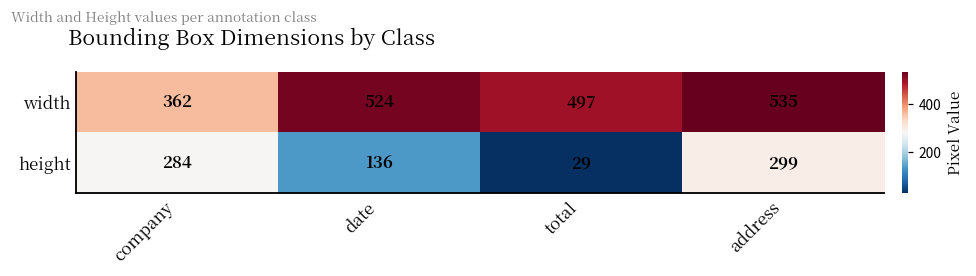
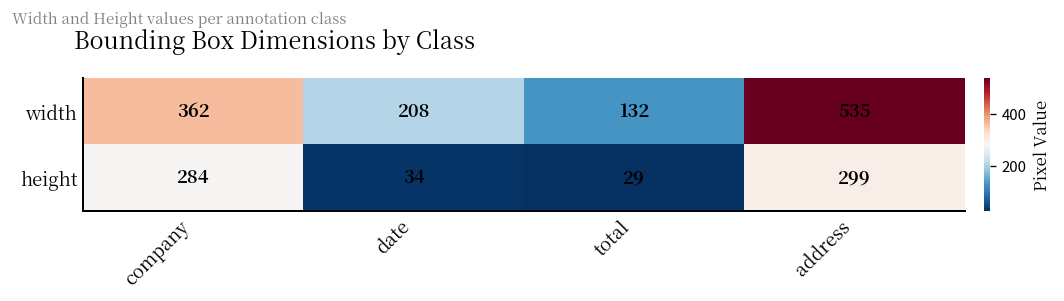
width, date: 524 -> 208
width, total: 497 -> 132
height, date: 136 -> 34
